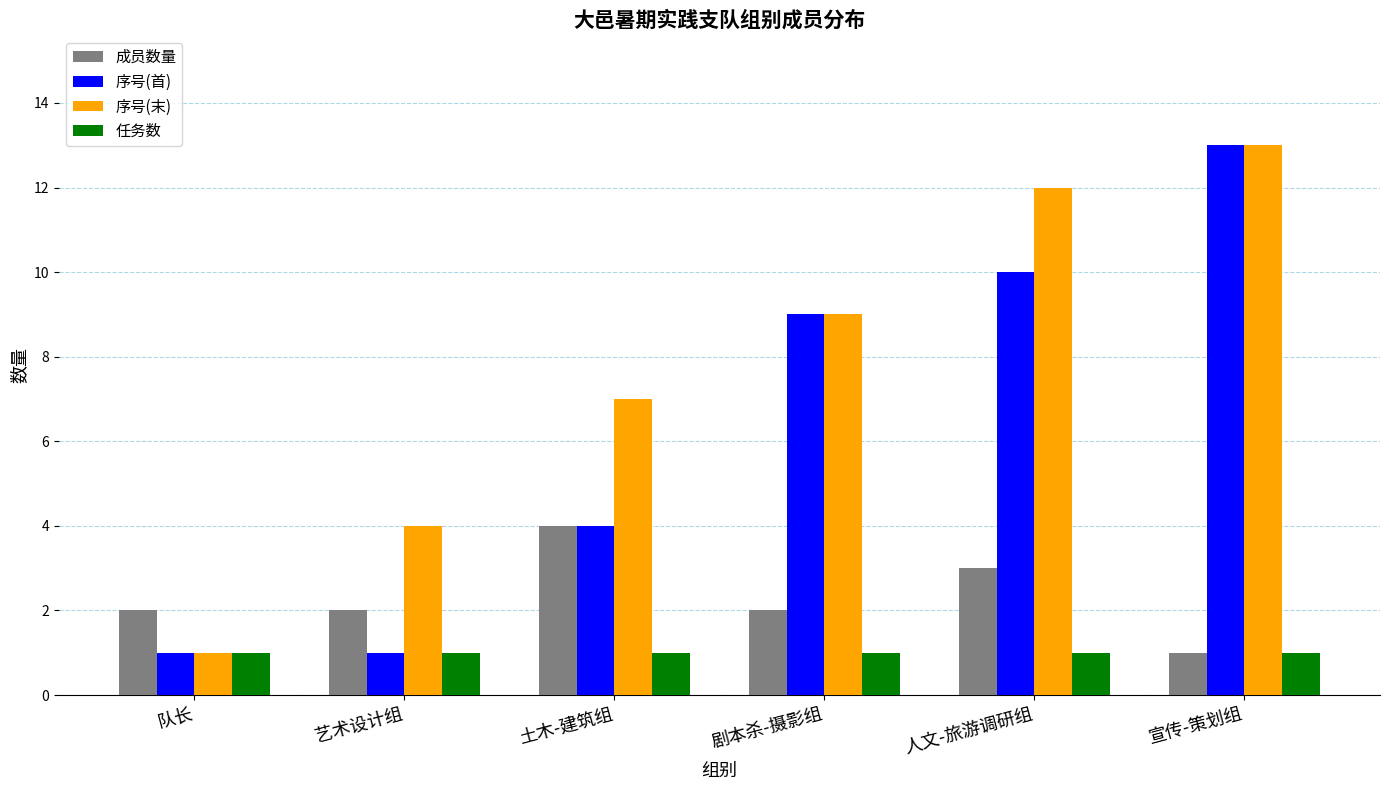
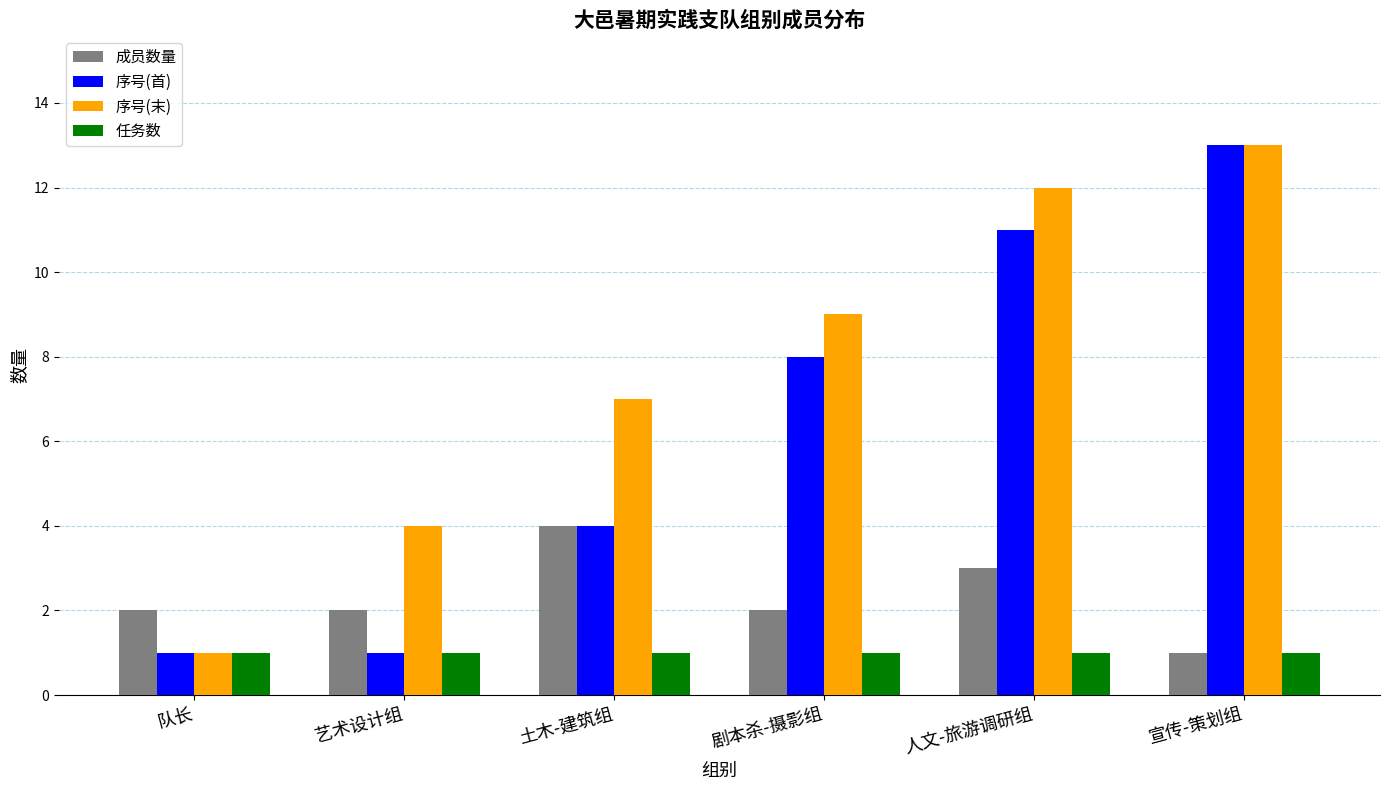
序号(首), 剧本杀-摄影组: 9 -> 8
序号(首), 人文-旅游调研组: 10 -> 11
